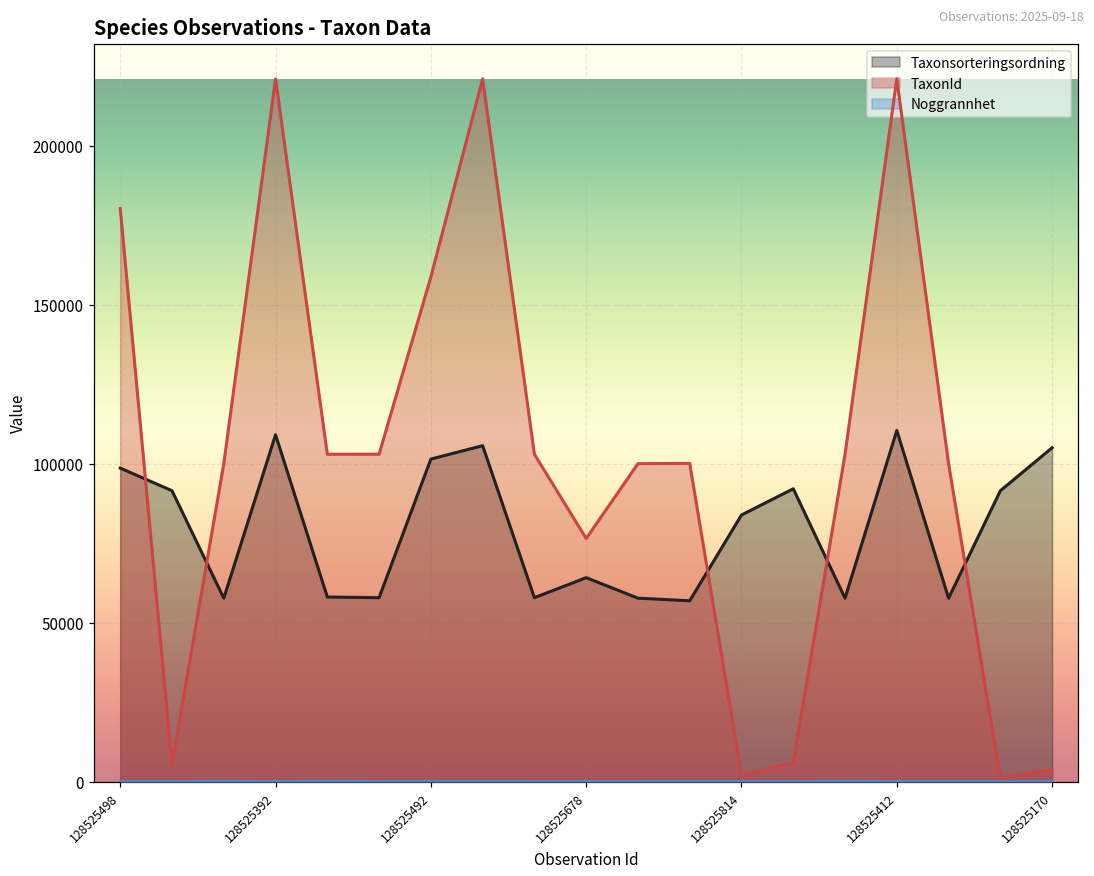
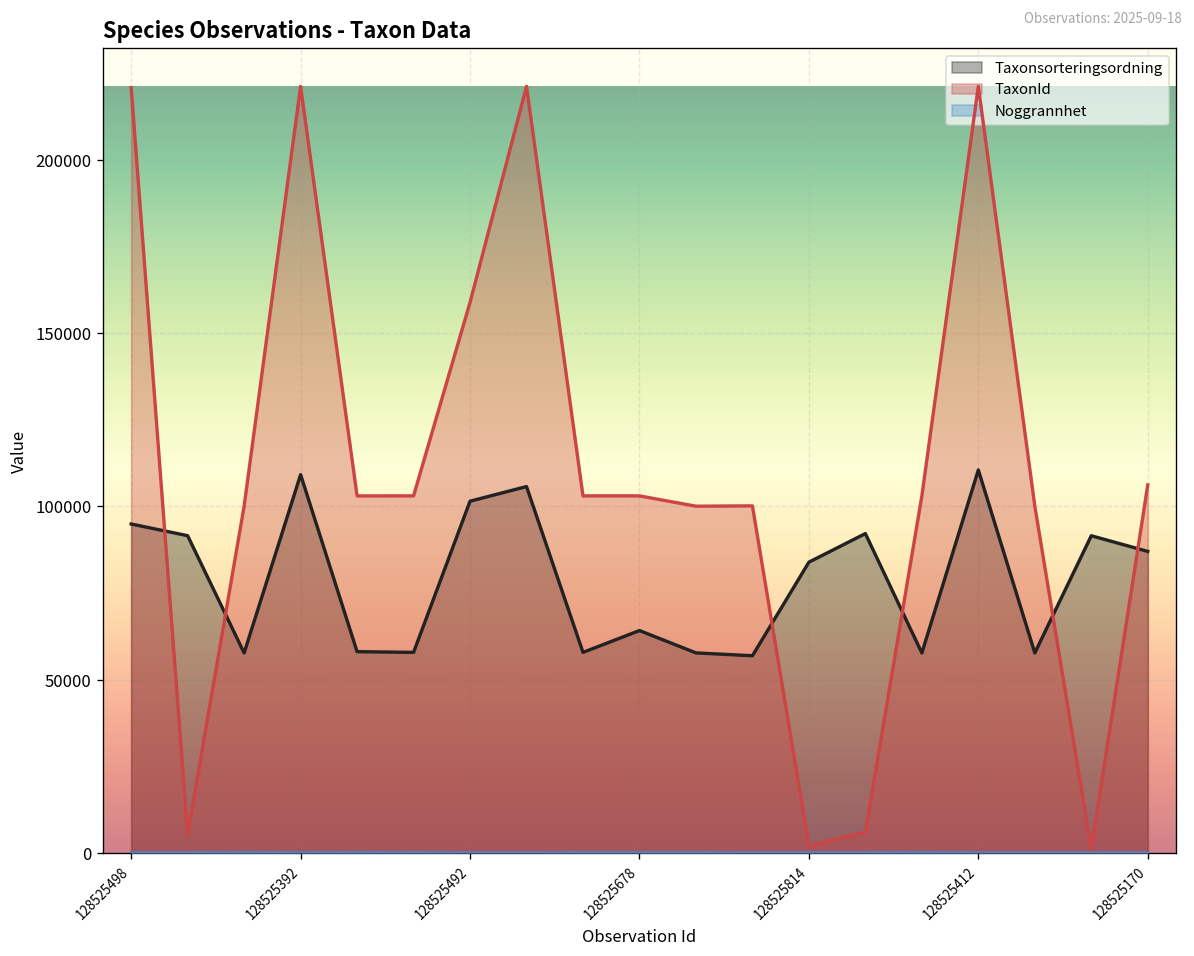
Taxonsorteringsordning, 128525498: 99000 -> 95000
TaxonId, 128525498: 180000 -> 221000
TaxonId, 128525678: 76000 -> 103000
Taxonsorteringsordning, 128525170: 105000 -> 87000
TaxonId, 128525170: 4000 -> 106000
